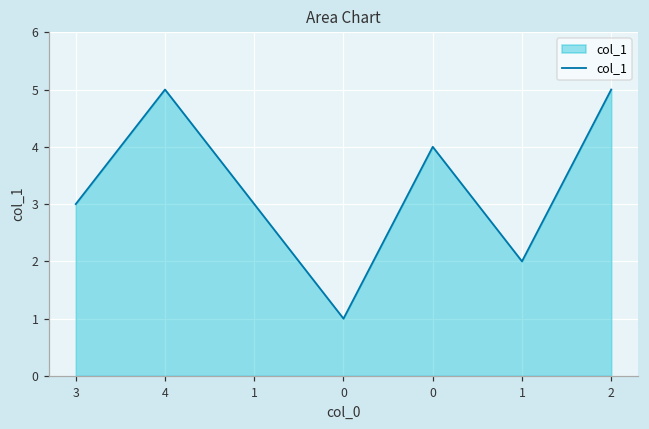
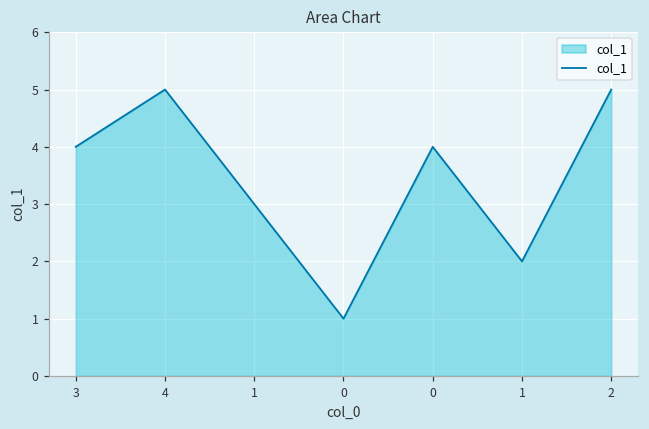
3: 3 -> 4
